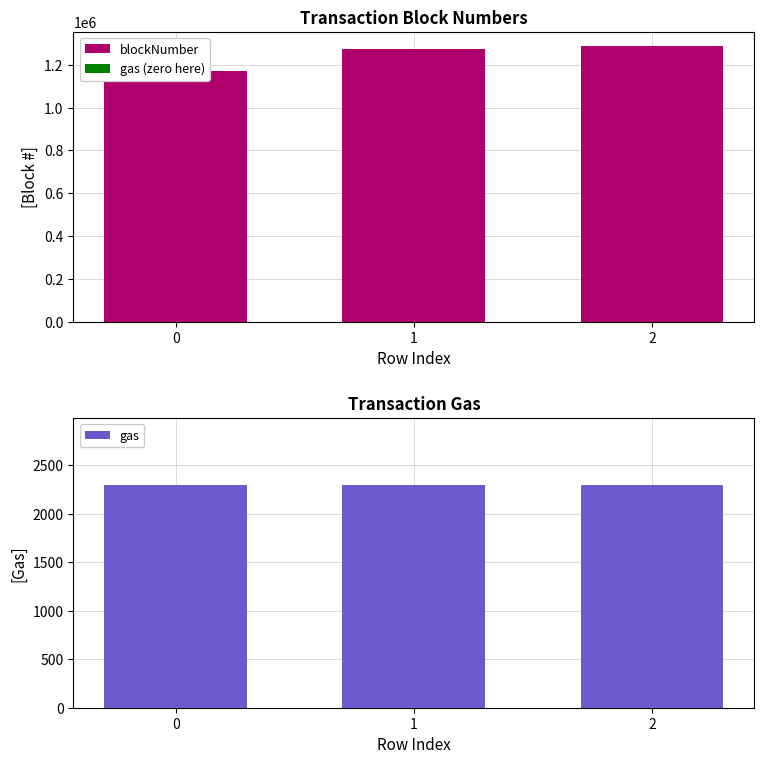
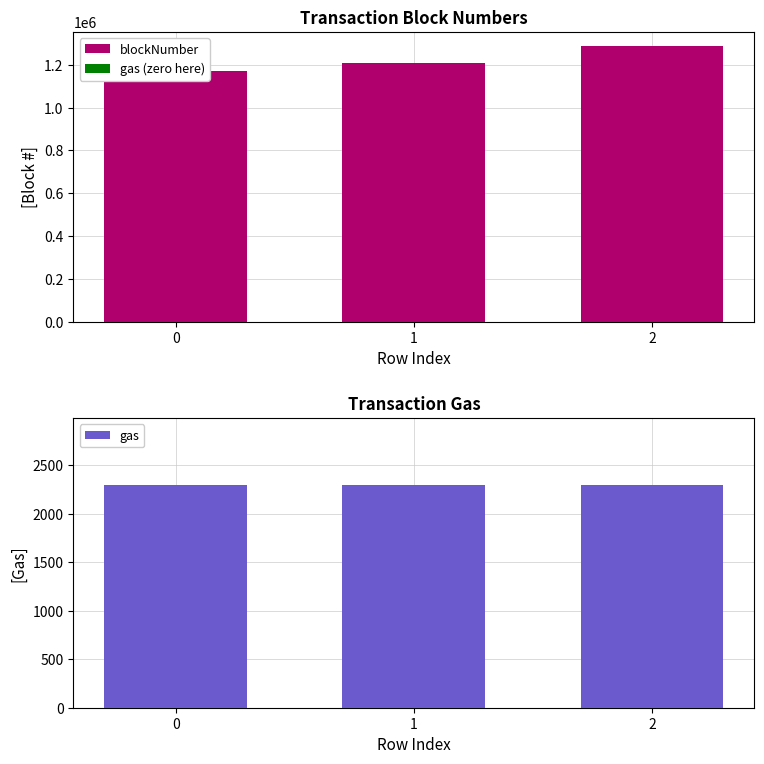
Transaction Block Numbers, blockNumber, 1: 1270000 -> 1210000
